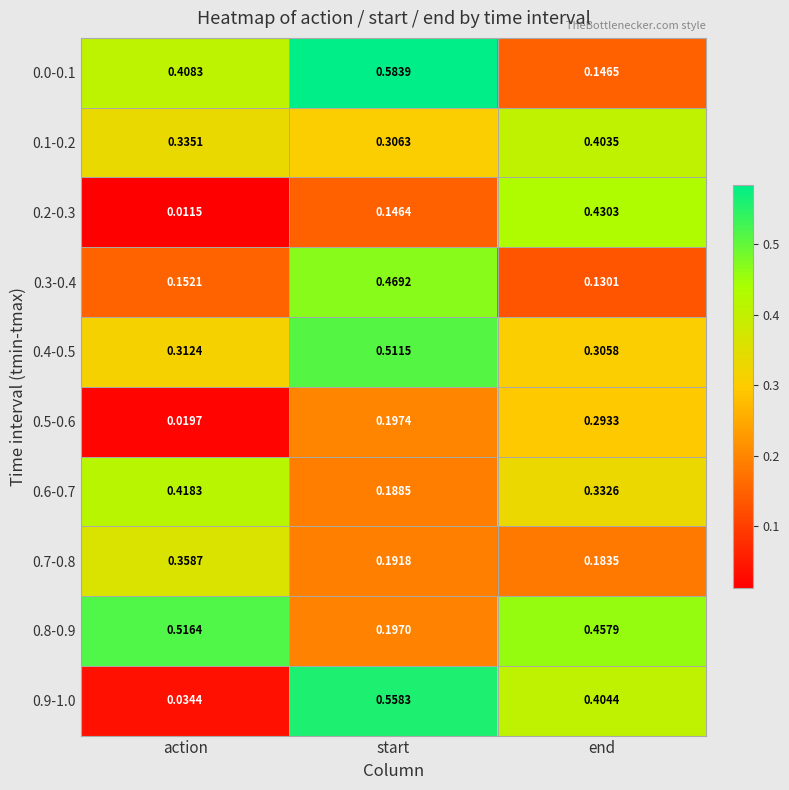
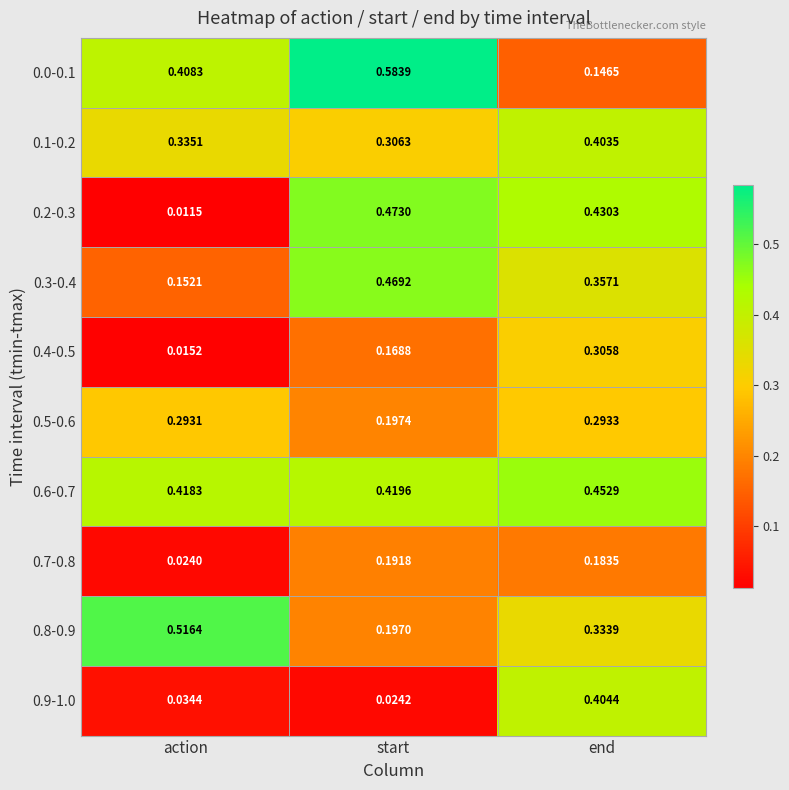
0.2-0.3, start: 0.1464 -> 0.4730
0.3-0.4, end: 0.1301 -> 0.3571
0.4-0.5, action: 0.3124 -> 0.0152
0.4-0.5, start: 0.5115 -> 0.1688
0.5-0.6, action: 0.0197 -> 0.2931
0.6-0.7, start: 0.1885 -> 0.4196
0.6-0.7, end: 0.3326 -> 0.4529
0.7-0.8, action: 0.3587 -> 0.0240
0.8-0.9, end: 0.4579 -> 0.3339
0.9-1.0, start: 0.5583 -> 0.0242
